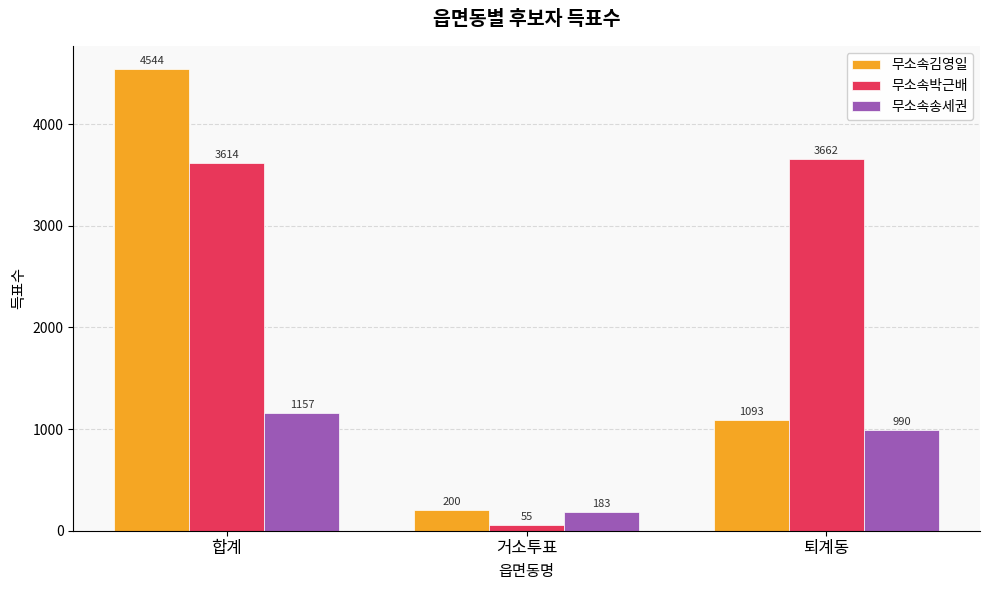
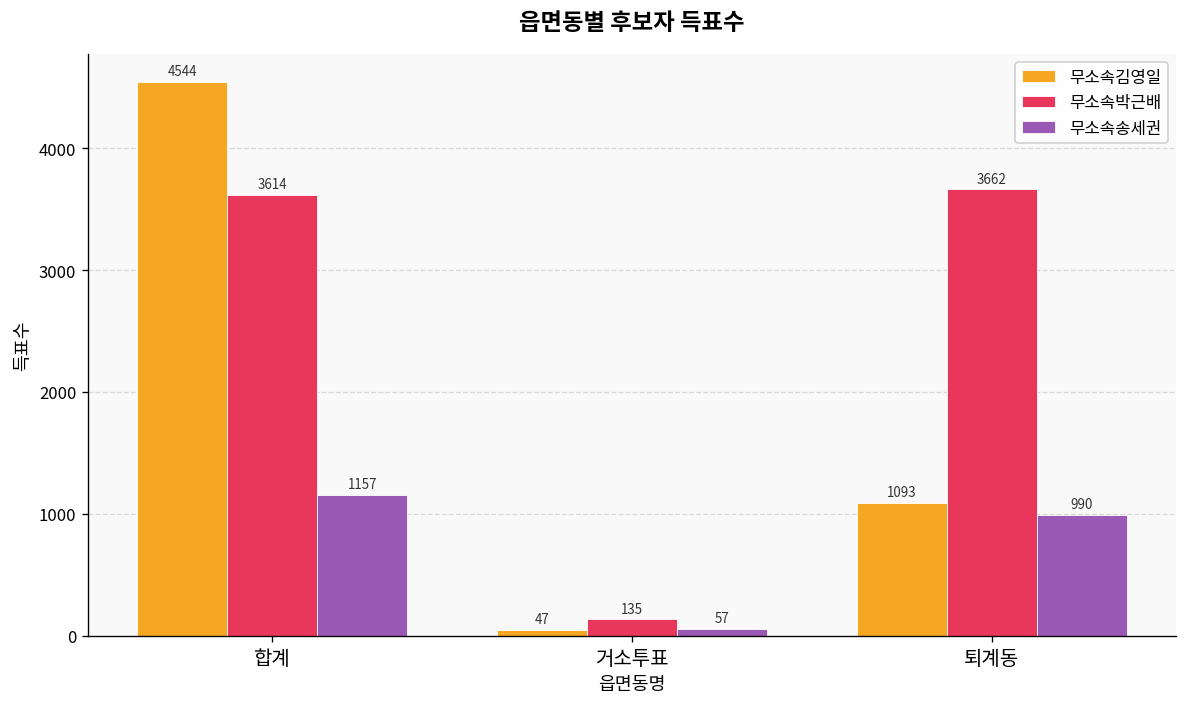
무소속김영일, 거소투표: 200 -> 47
무소속박근배, 거소투표: 55 -> 135
무소속송세권, 거소투표: 183 -> 57
